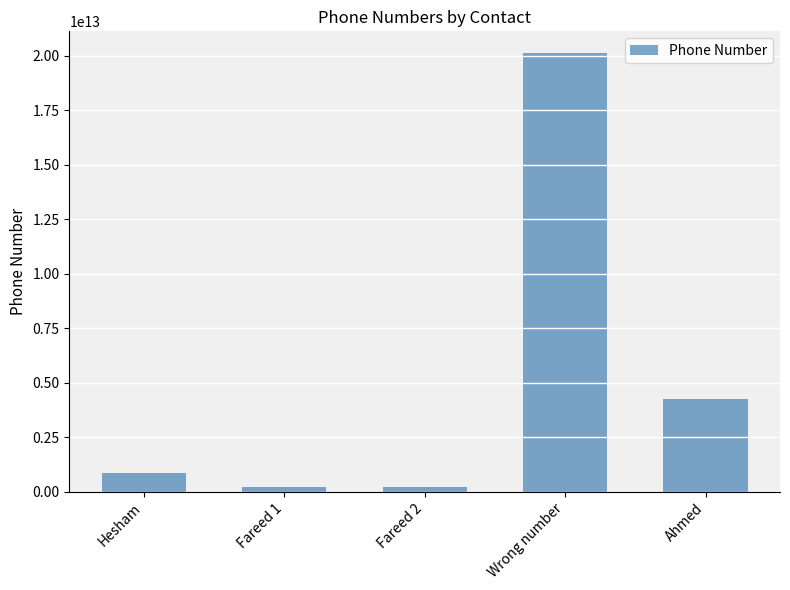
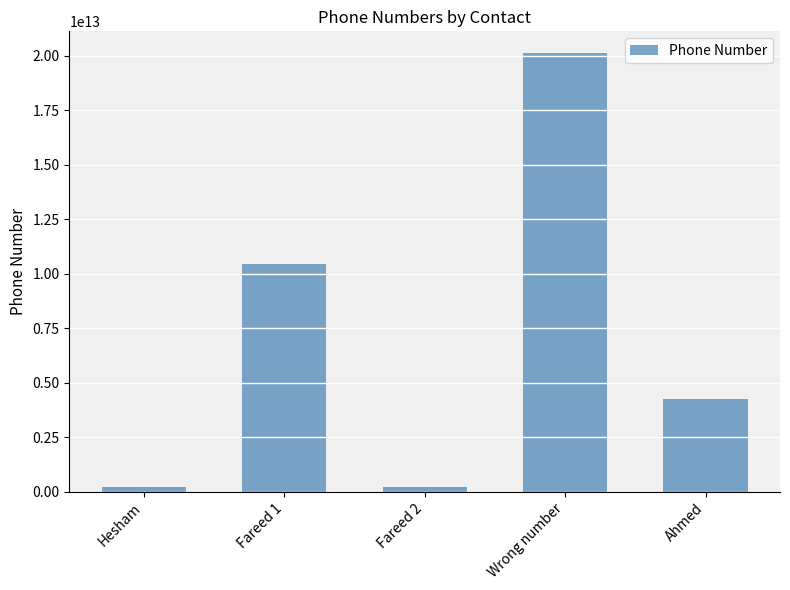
Hesham: 800000000000 -> 200000000000
Fareed 1: 200000000000 -> 10500000000000
